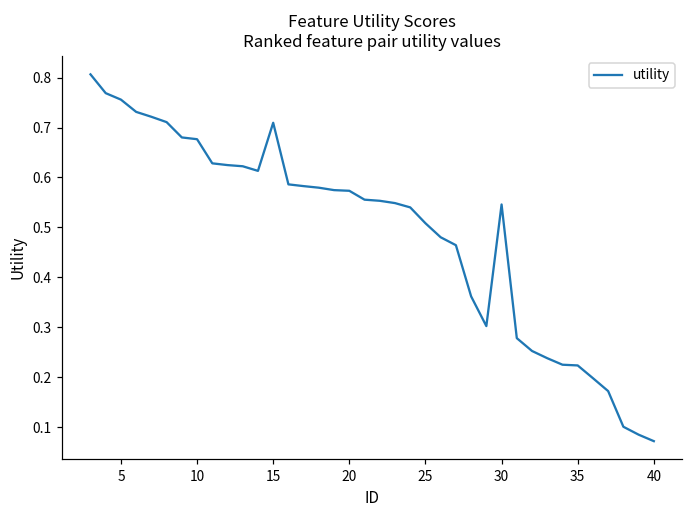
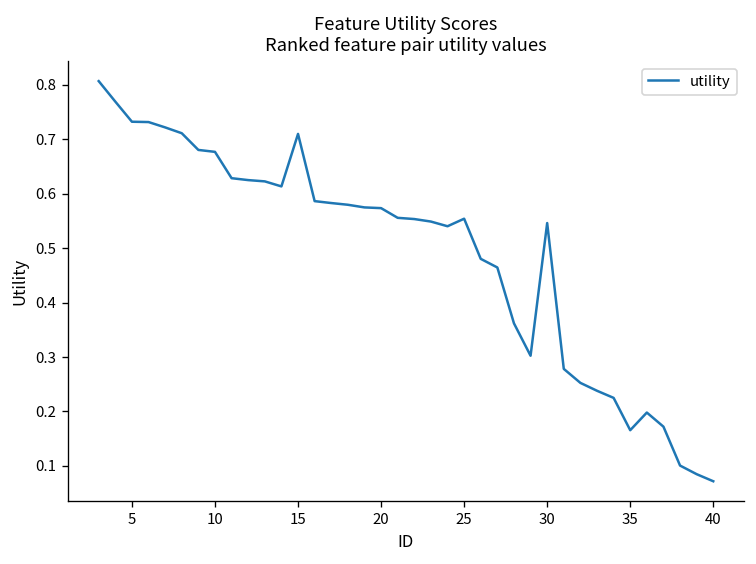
5: 0.76 -> 0.73
25: 0.51 -> 0.55
35: 0.22 -> 0.17
